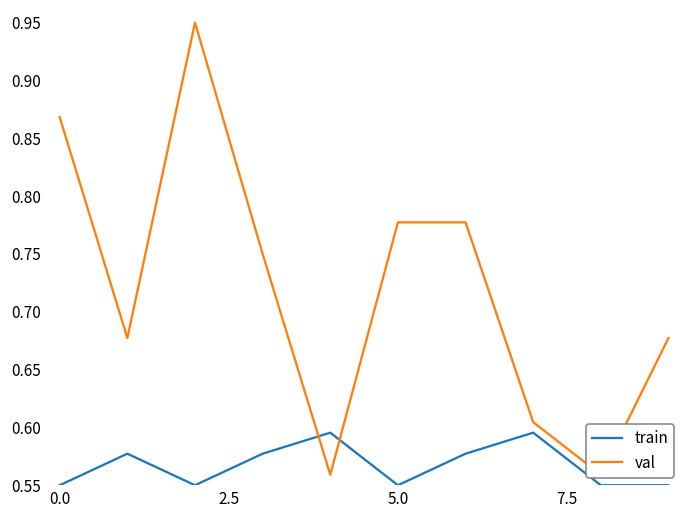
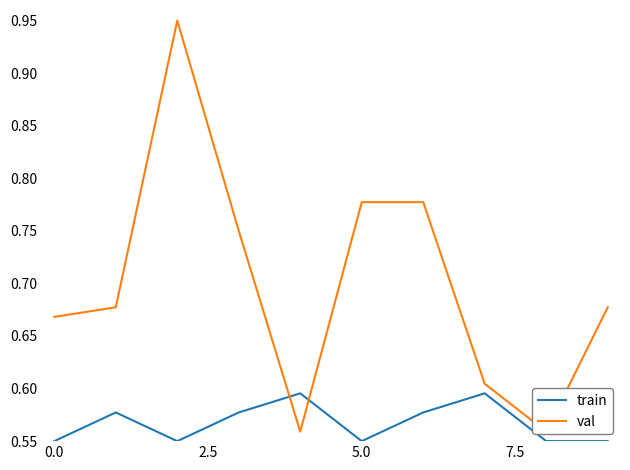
val, 0.0: 0.868 -> 0.668
